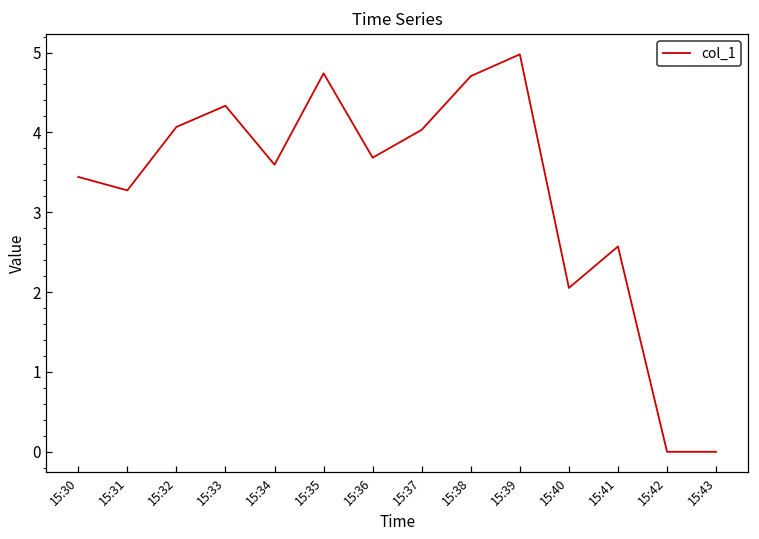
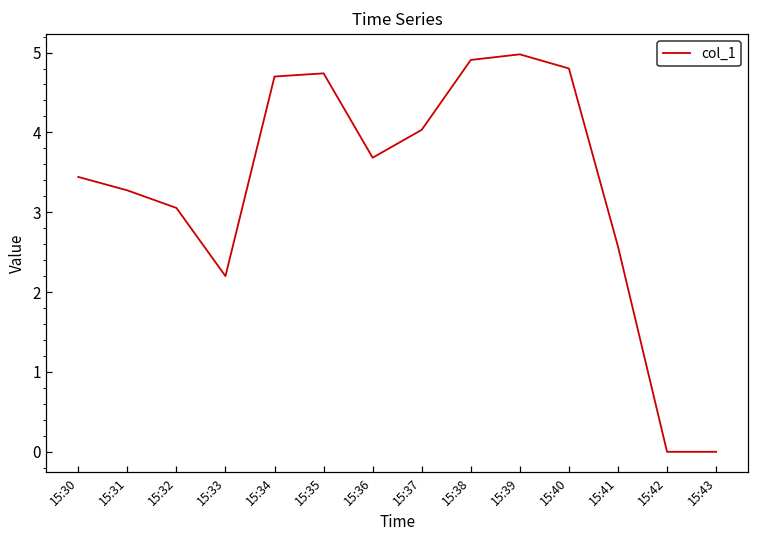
15:32: 4.1 -> 3.1
15:33: 4.3 -> 2.2
15:34: 3.6 -> 4.7
15:38: 4.7 -> 4.9
15:40: 2.1 -> 4.8
